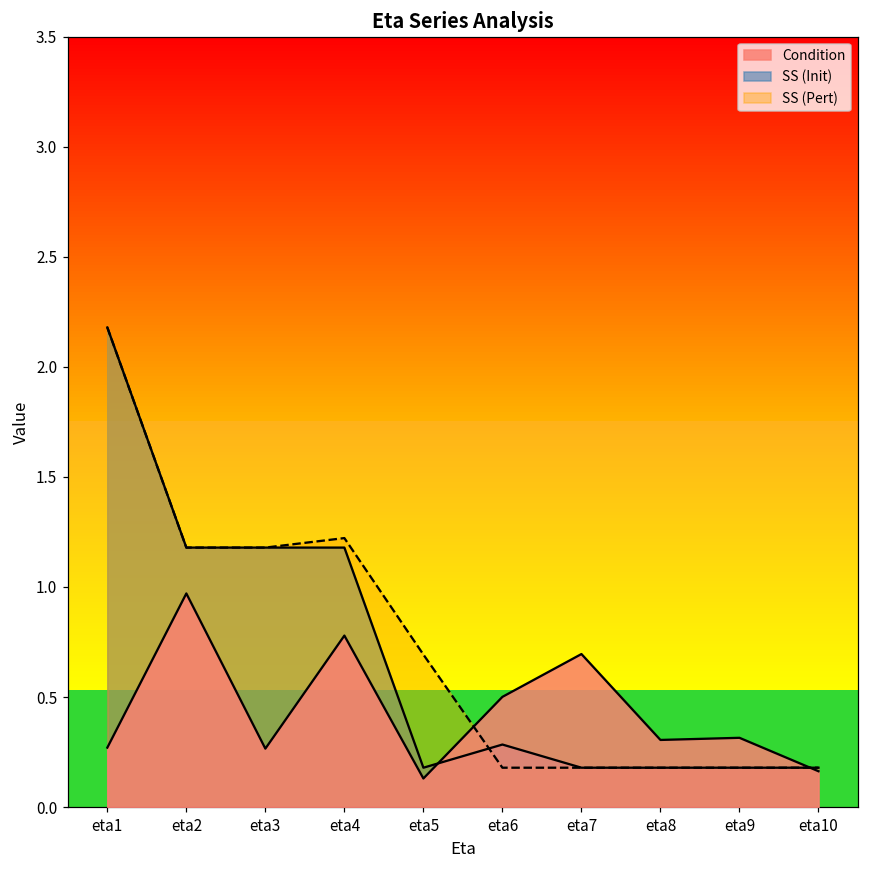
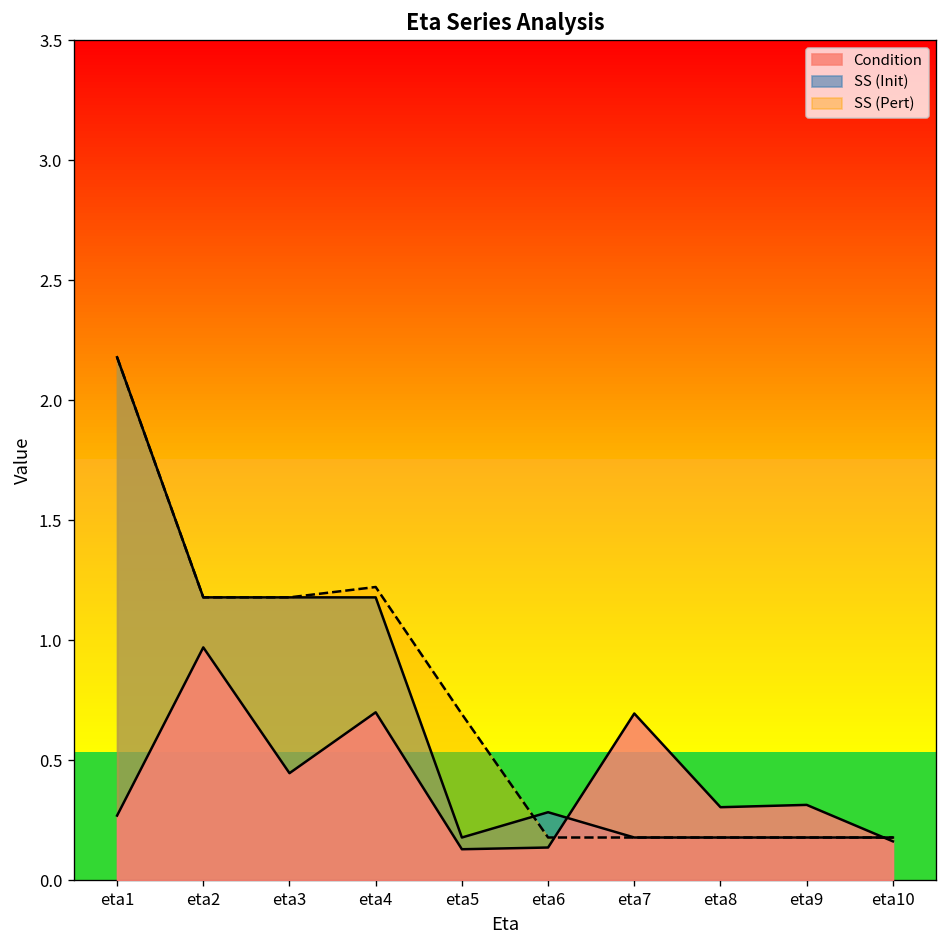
Condition, eta3: 0.27 -> 0.45
Condition, eta4: 0.78 -> 0.70
Condition, eta6: 0.50 -> 0.14
